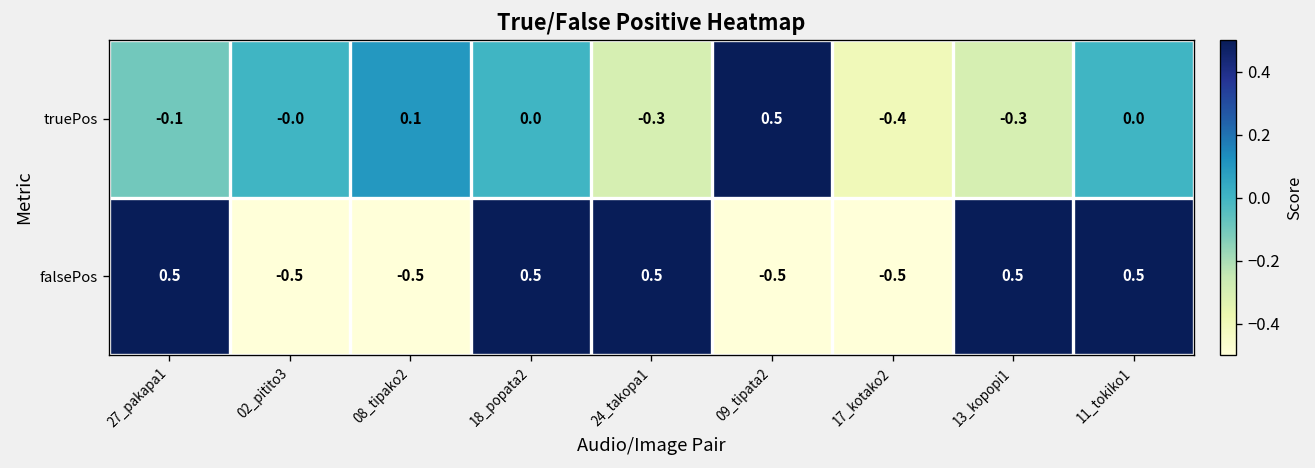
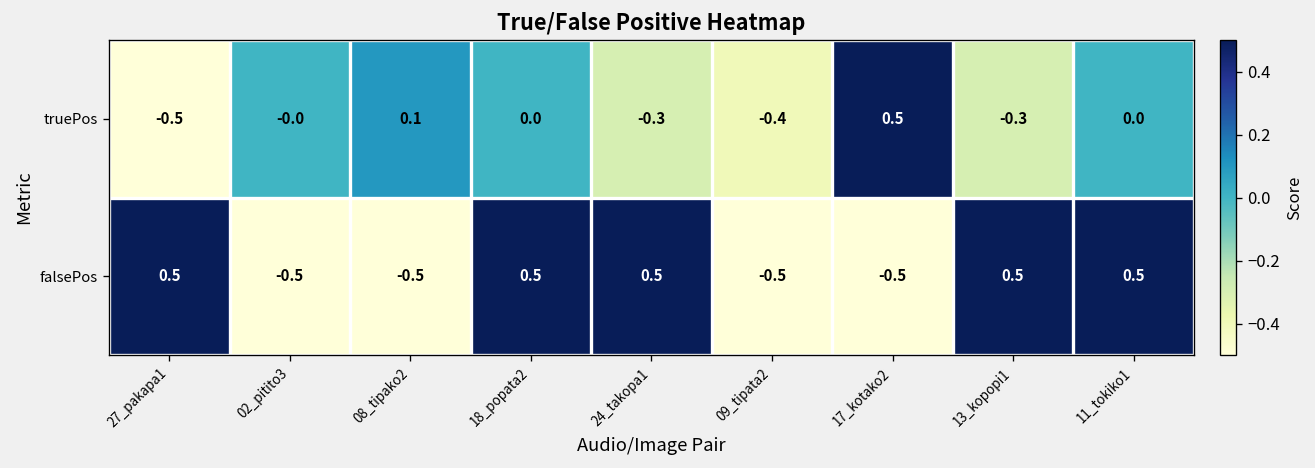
truePos, 27_pakapa1: -0.1 -> -0.5
truePos, 09_tipata2: 0.5 -> -0.4
truePos, 17_kotako2: -0.4 -> 0.5
